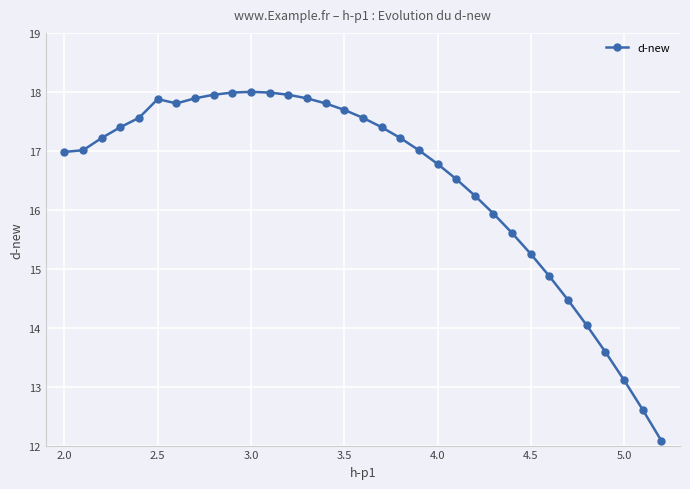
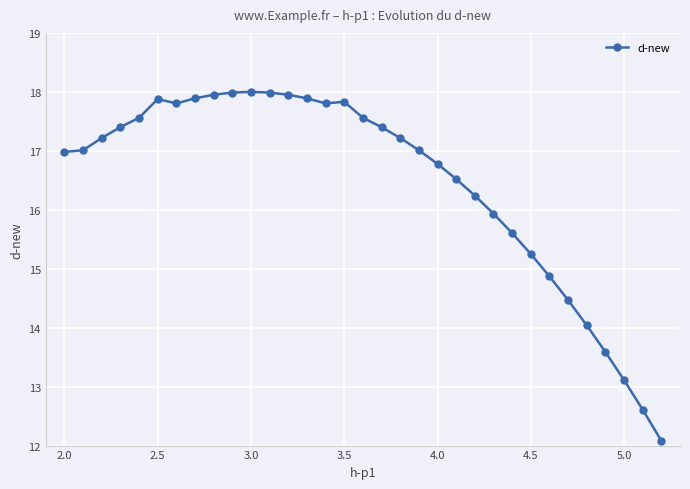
3.5: 17.7 -> 17.8
